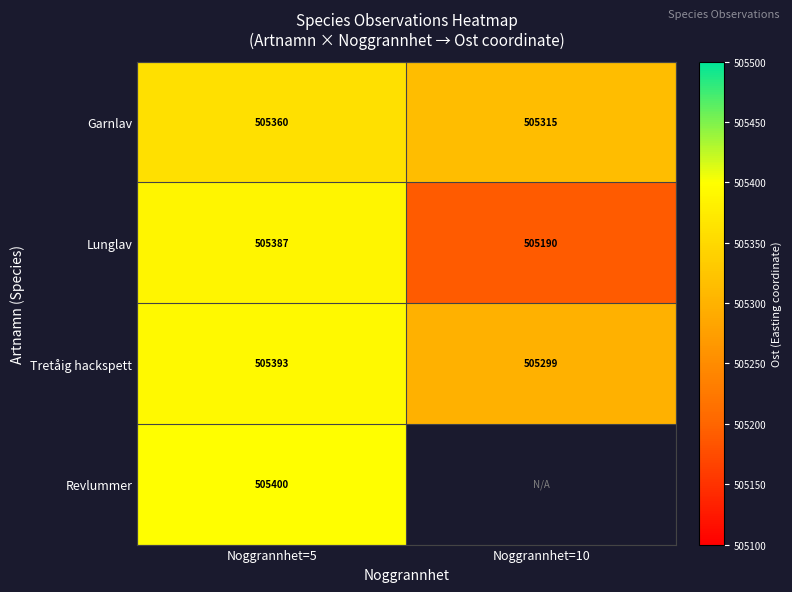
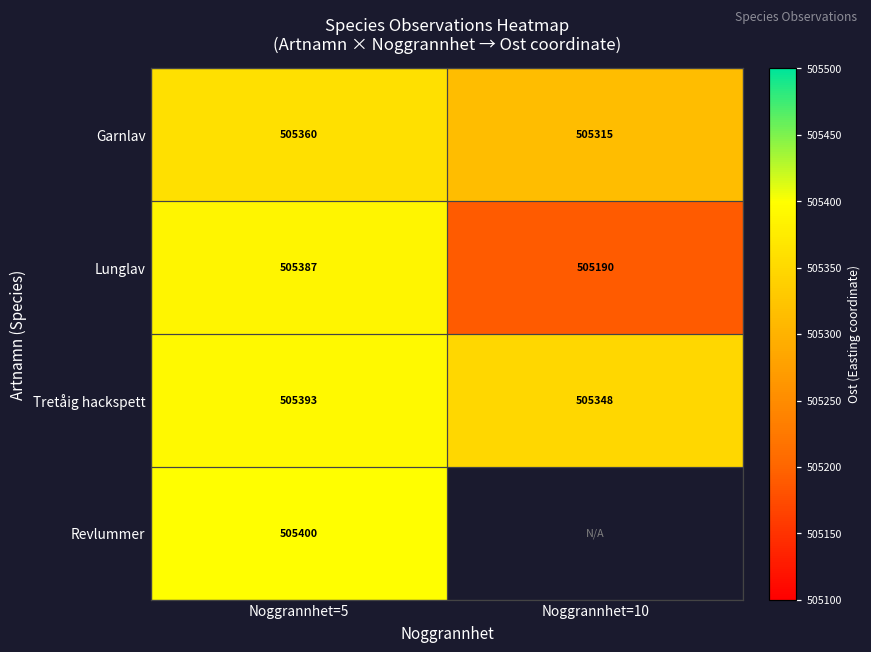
Tretåig hackspett, Noggrannhet=10: 505299 -> 505348
